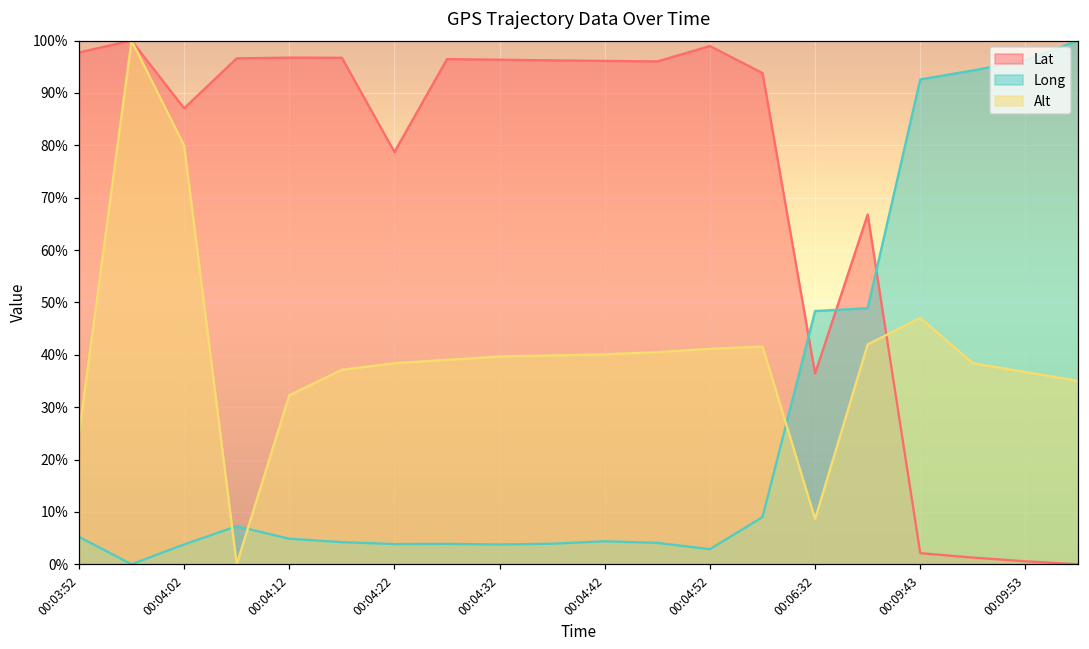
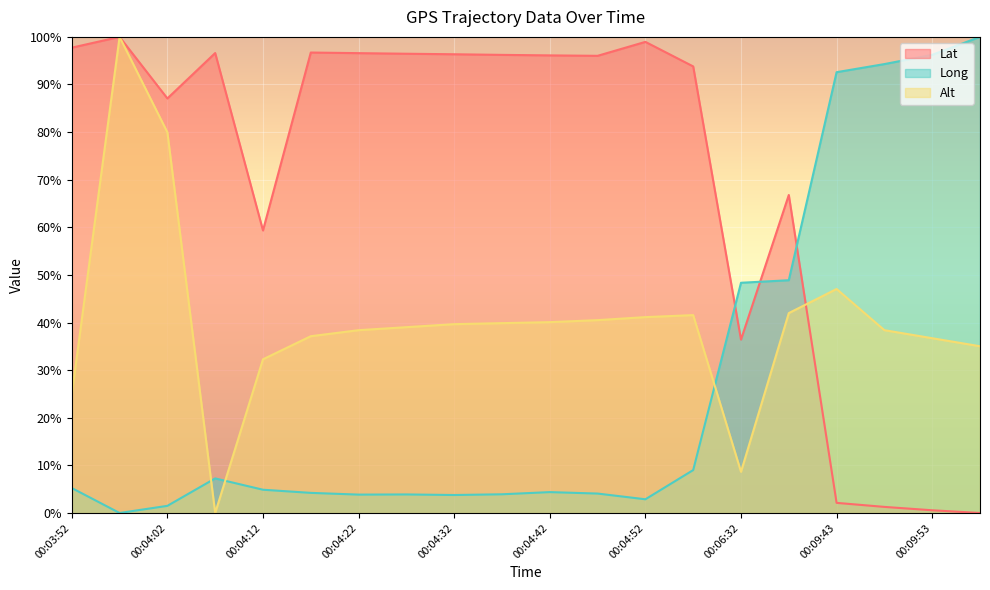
Long, 00:04:02: 4% -> 1%
Lat, 00:04:12: 97% -> 59%
Lat, 00:04:22: 79% -> 97%
